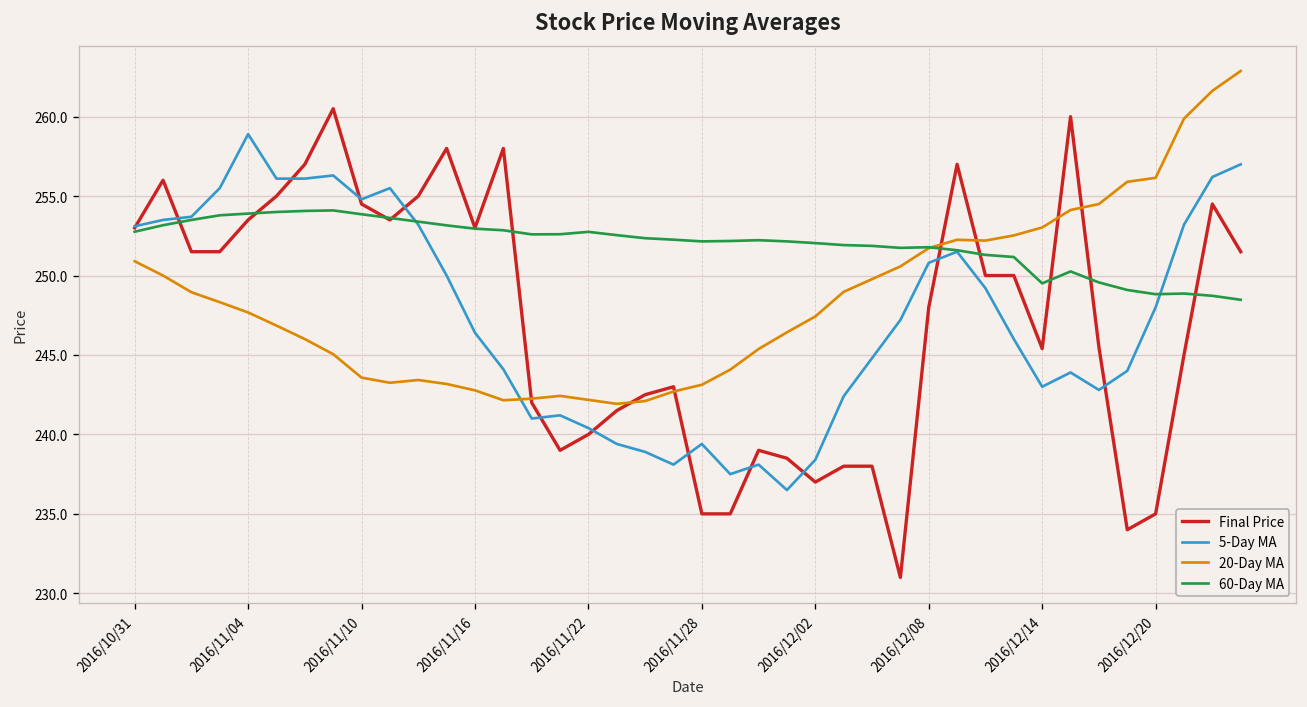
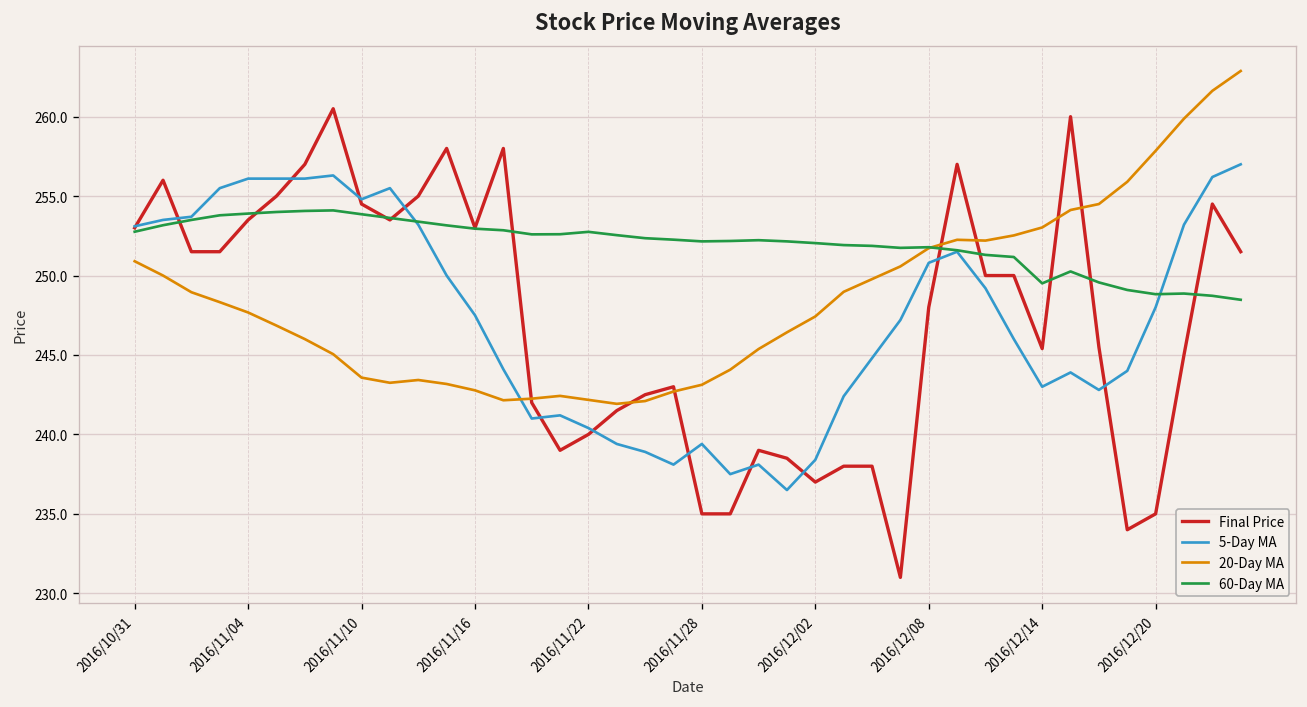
5-Day MA, 2016/11/04: 258.9 -> 256.1
5-Day MA, 2016/11/16: 246.4 -> 247.5
20-Day MA, 2016/12/20: 256.2 -> 257.9
